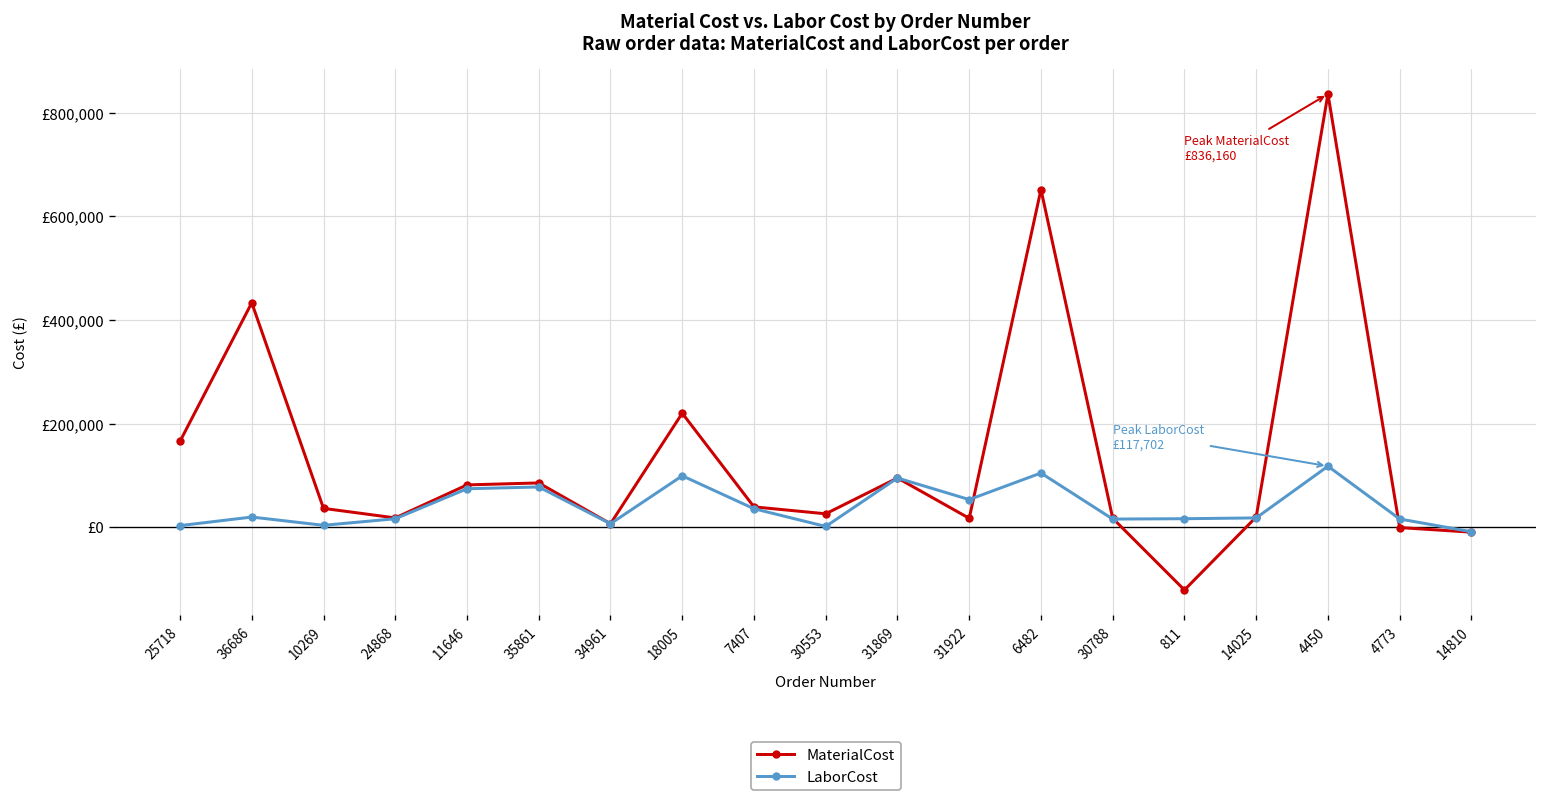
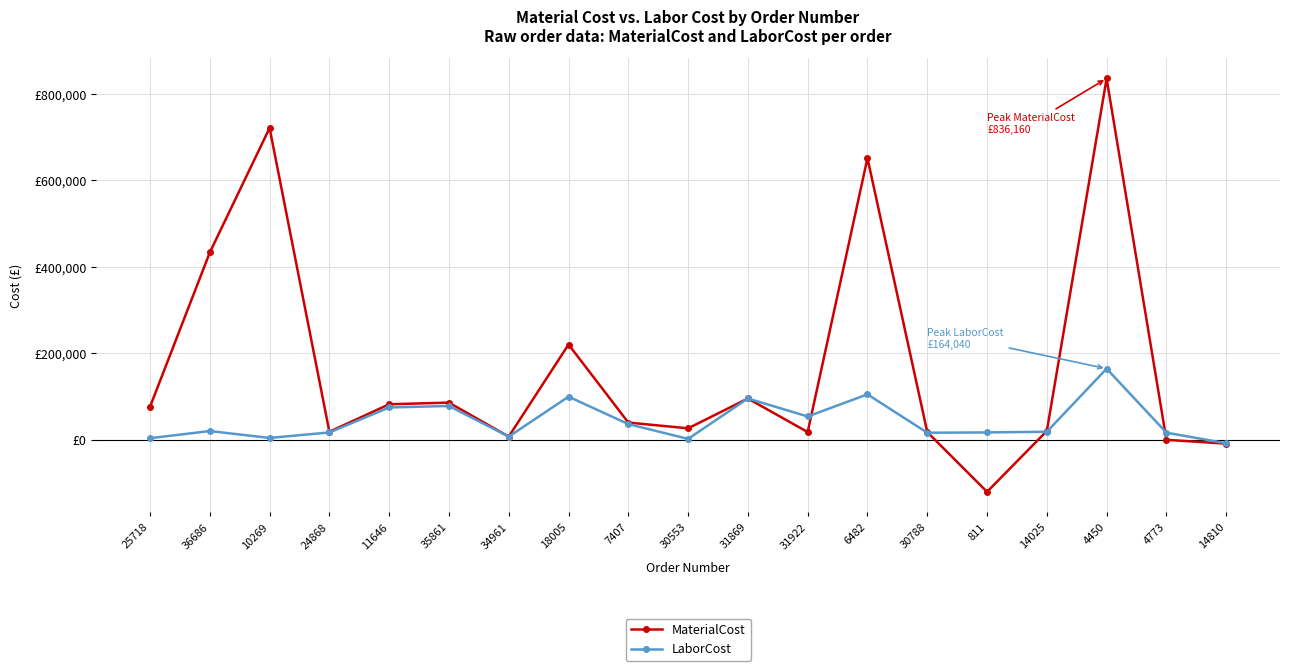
MaterialCost, 25718: £170,000 -> £80,000
MaterialCost, 10269: £40,000 -> £720,000
LaborCost, 4450: £117,702 -> £164,040
